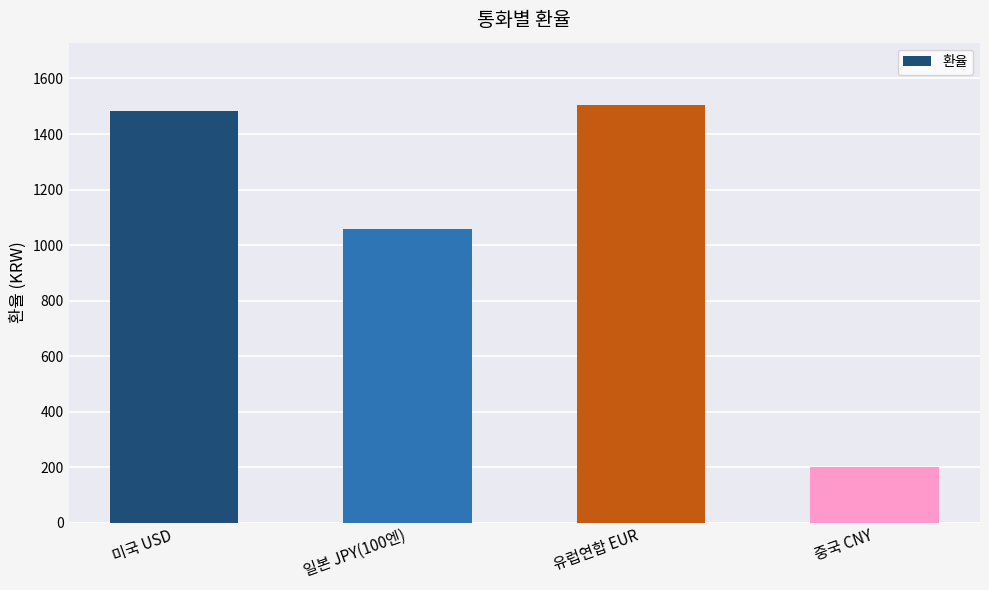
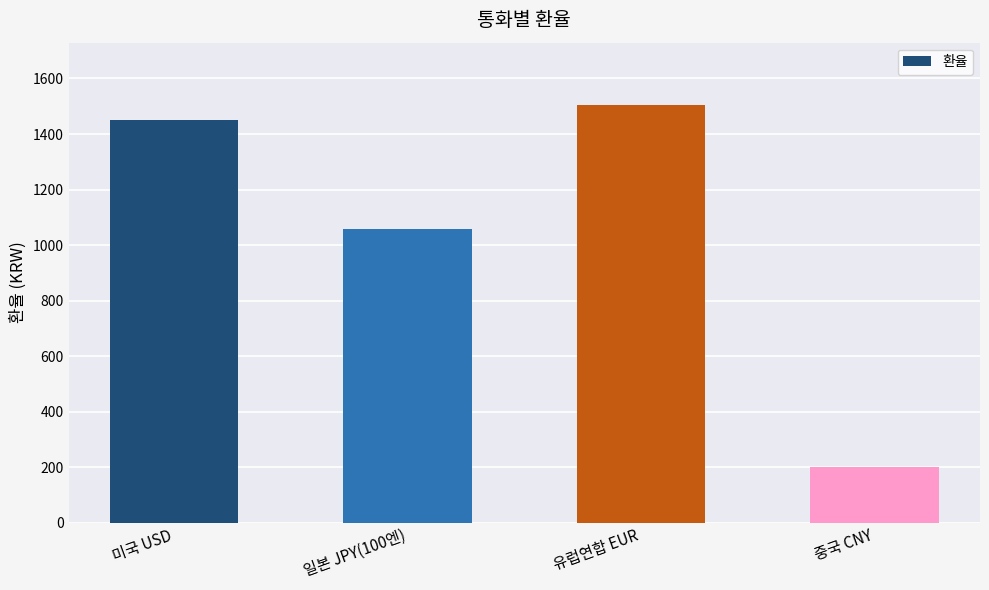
미국 USD: 1480 -> 1450
